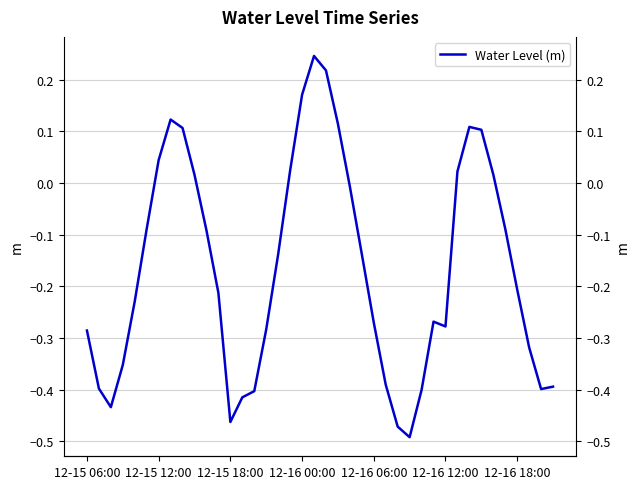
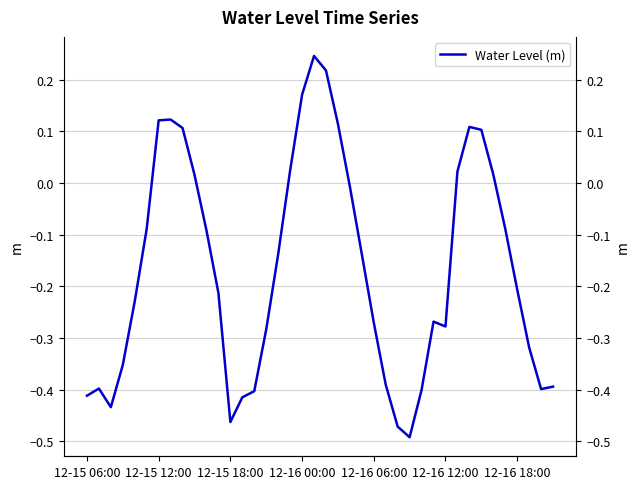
12-15 06:00: -0.29 -> -0.41
12-15 12:00: 0.04 -> 0.12
